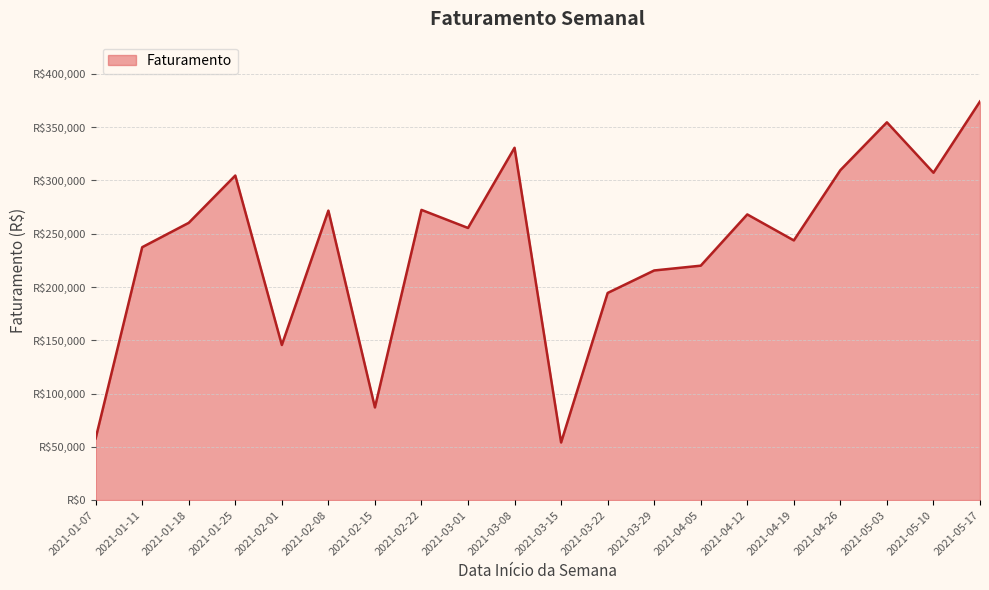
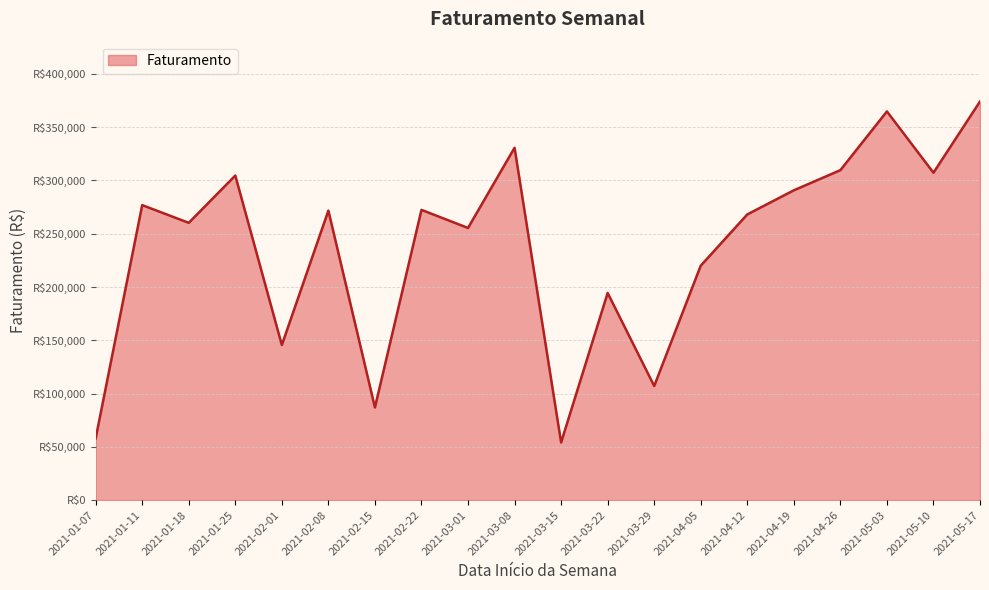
2021-01-11: R$237,000 -> R$277,000
2021-03-29: R$216,000 -> R$107,000
2021-04-19: R$244,000 -> R$291,000
2021-05-03: R$355,000 -> R$365,000
